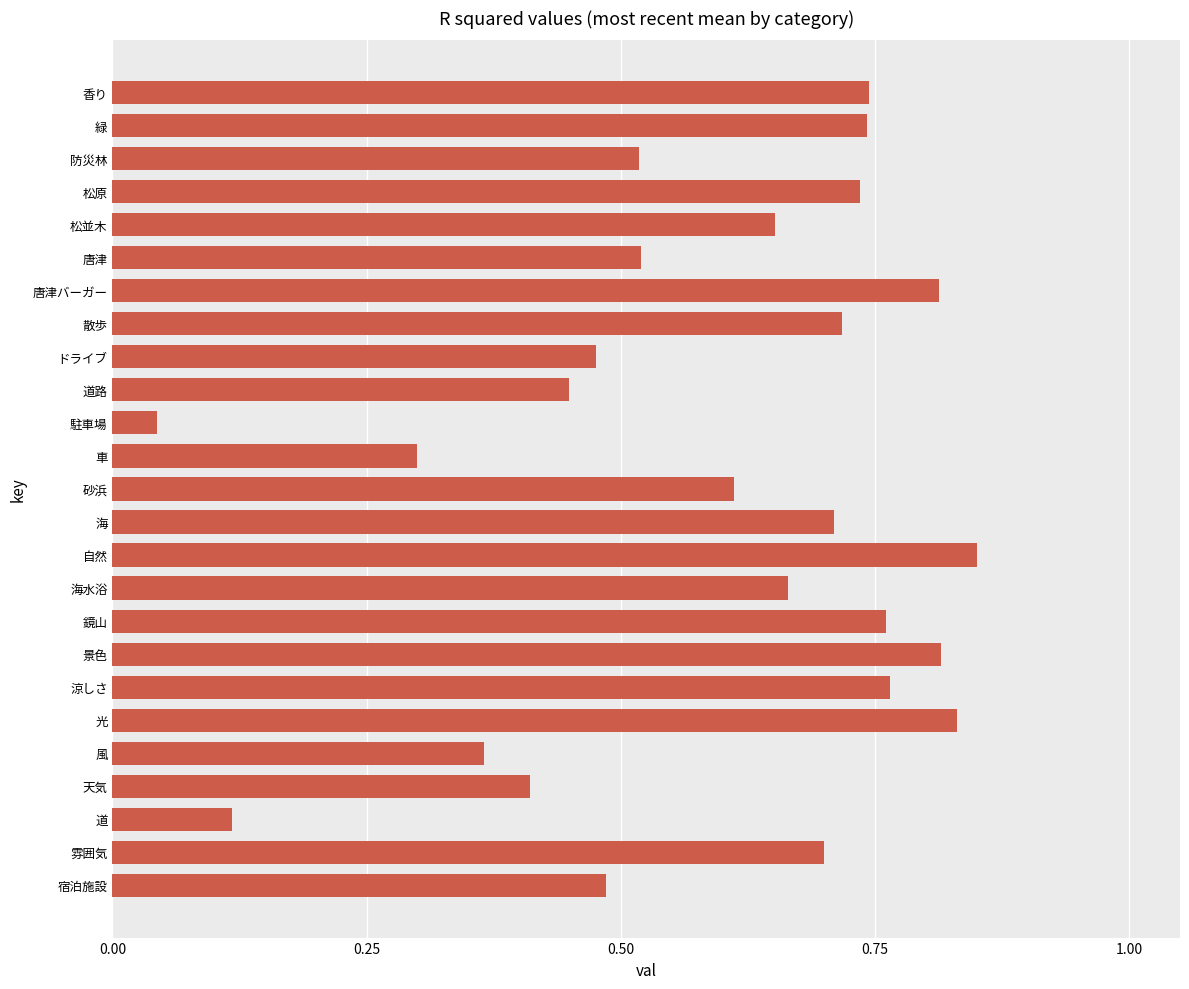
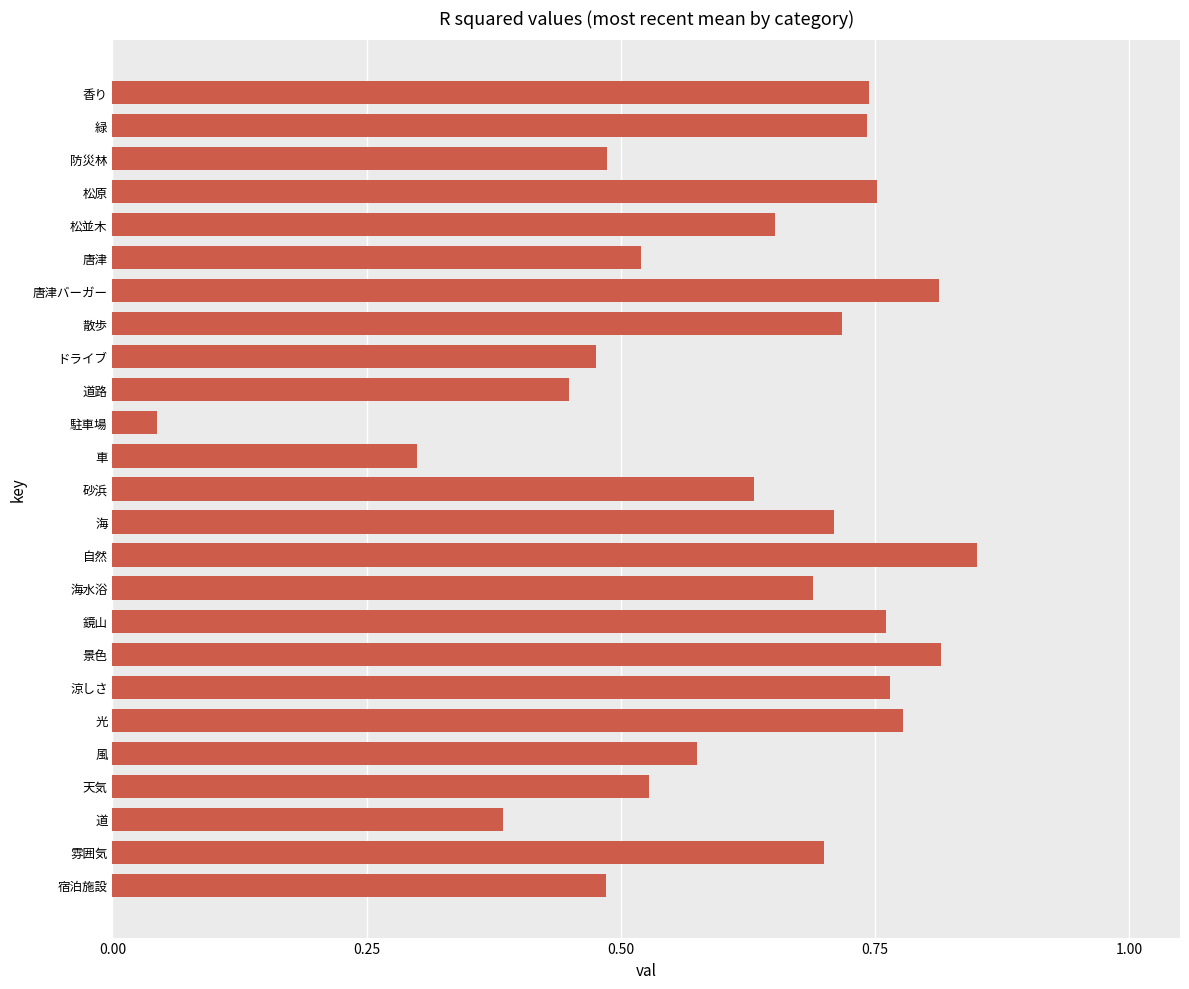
防災林: 0.518 -> 0.487
松原: 0.735 -> 0.752
砂浜: 0.612 -> 0.631
海水浴: 0.664 -> 0.689
光: 0.831 -> 0.777
風: 0.365 -> 0.575
天気: 0.411 -> 0.527
道: 0.117 -> 0.384
